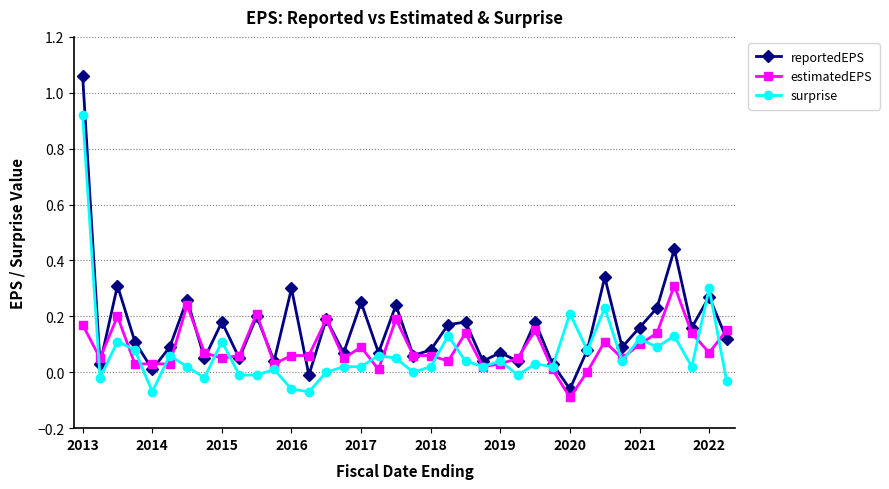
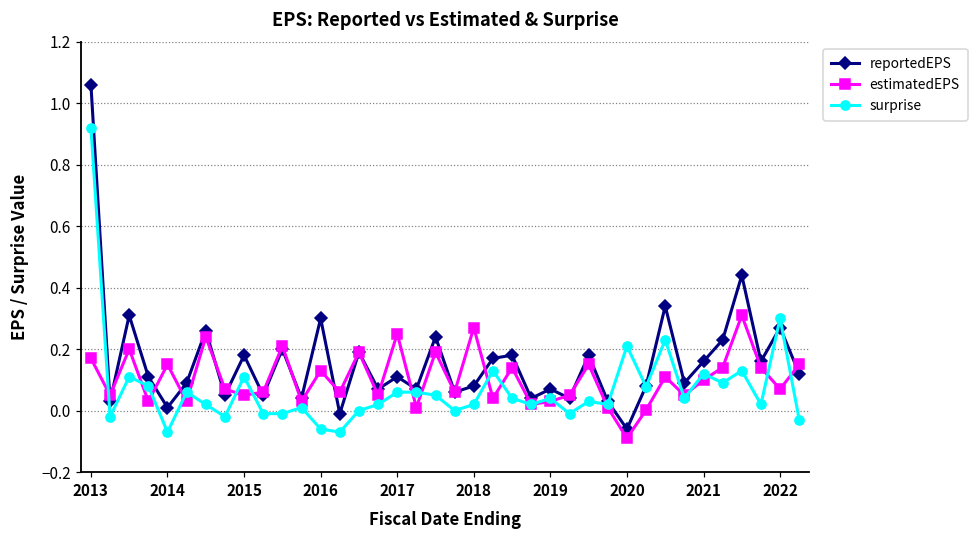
estimatedEPS, 2014: 0.03 -> 0.15
estimatedEPS, 2016: 0.06 -> 0.13
reportedEPS, 2017: 0.25 -> 0.11
estimatedEPS, 2017: 0.09 -> 0.25
surprise, 2017: 0.02 -> 0.06
estimatedEPS, 2018: 0.06 -> 0.27
